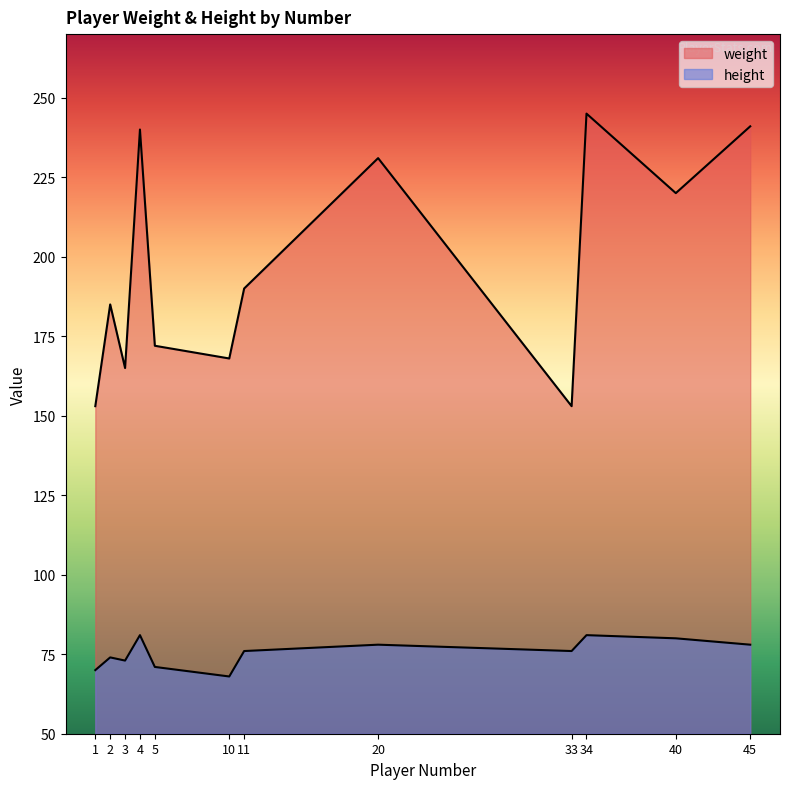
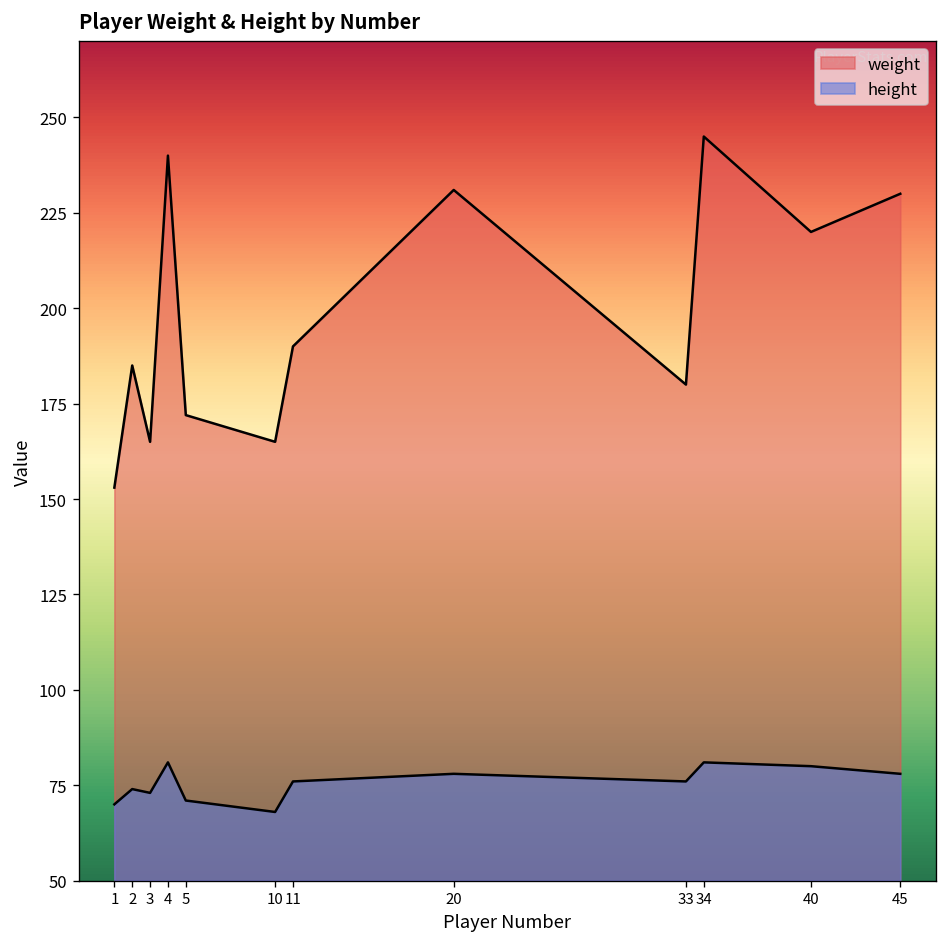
weight, 10: 168 -> 165
weight, 33: 153 -> 180
weight, 45: 241 -> 230
